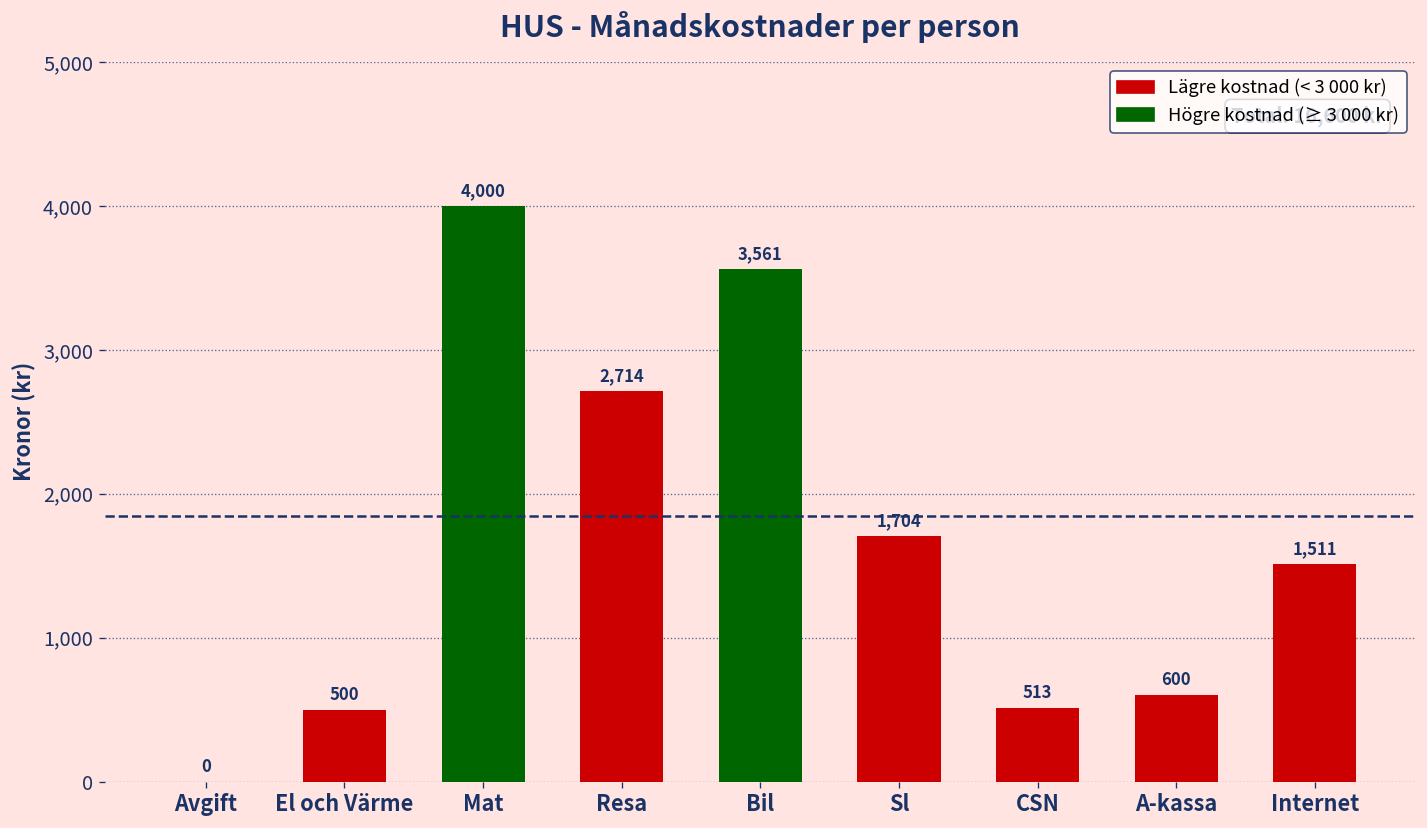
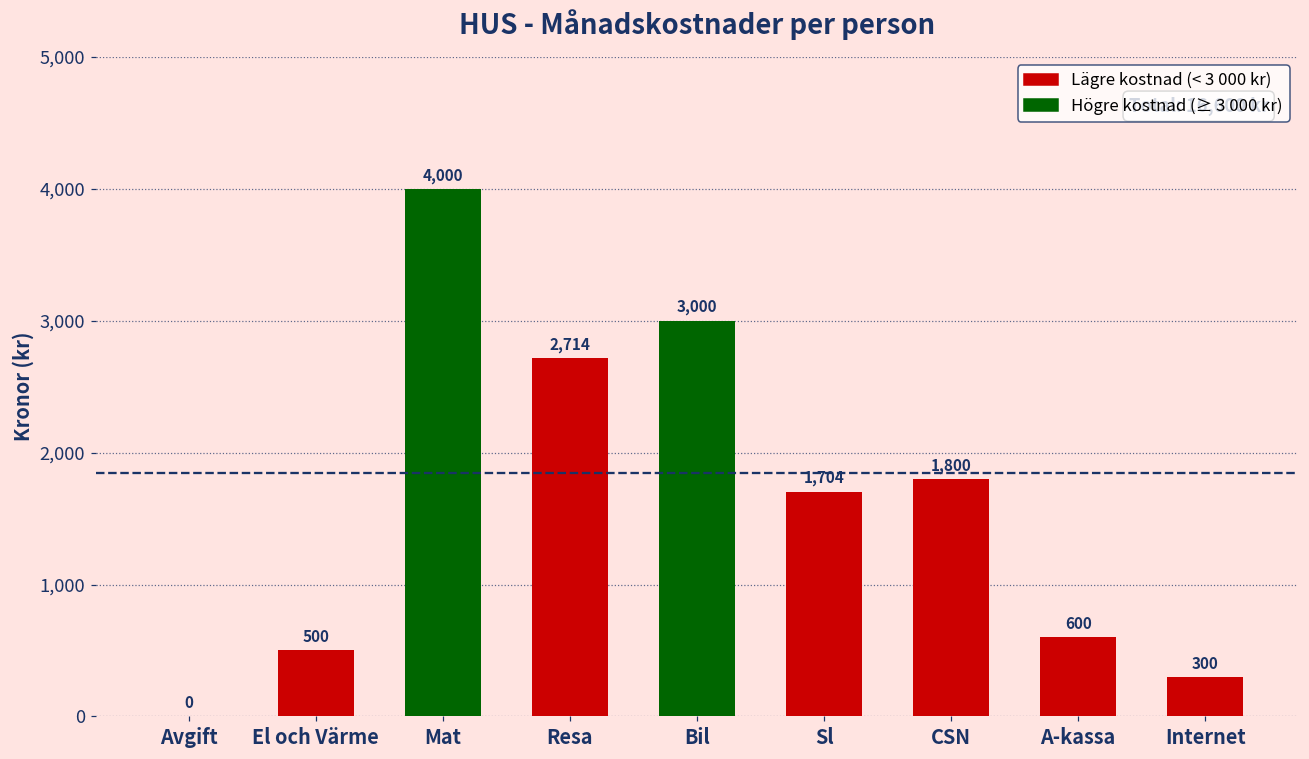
Bil: 3,561 -> 3,000
CSN: 513 -> 1,800
Internet: 1,511 -> 300
